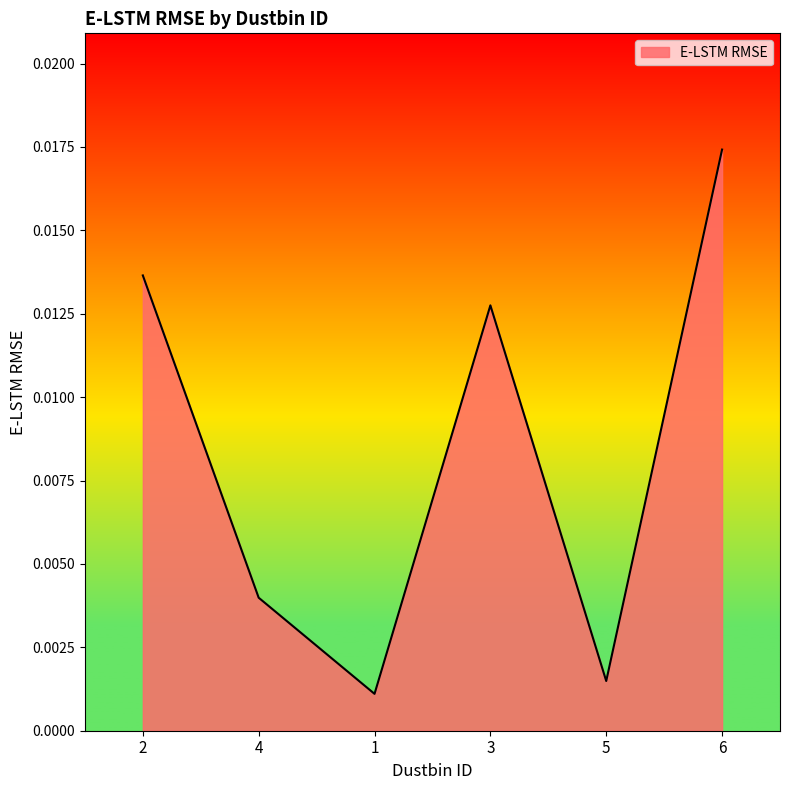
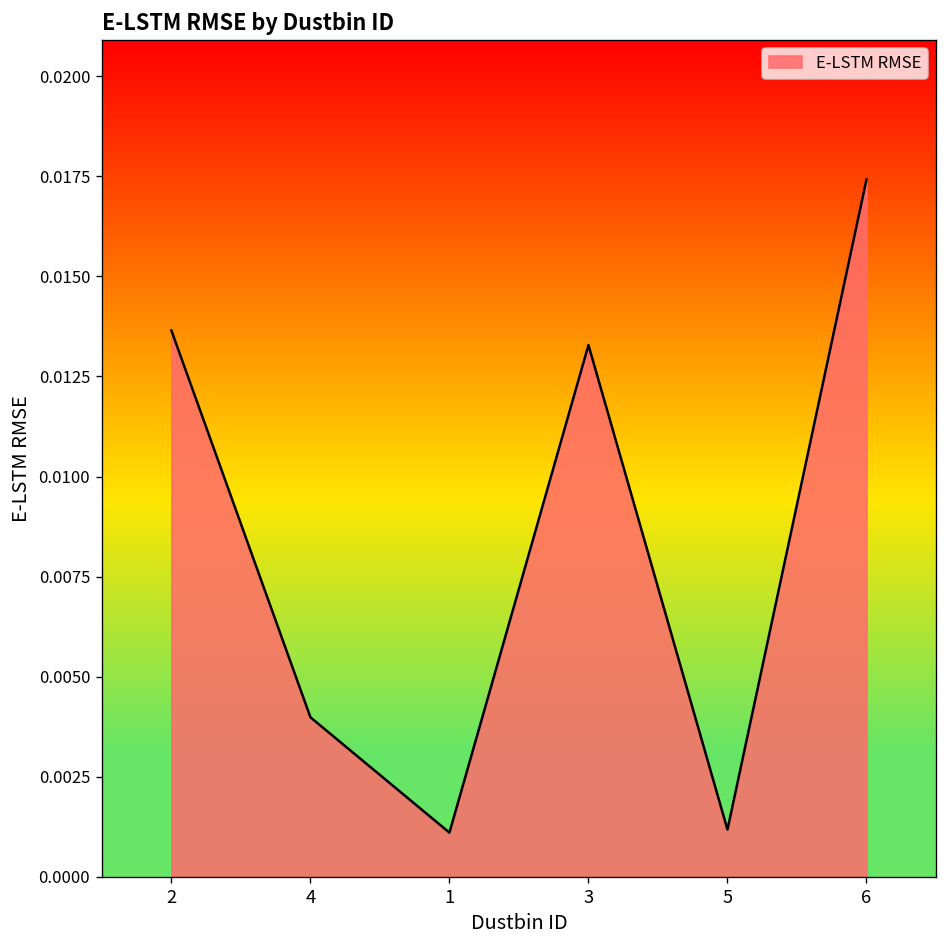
3: 0.0128 -> 0.0133
5: 0.0015 -> 0.0012
